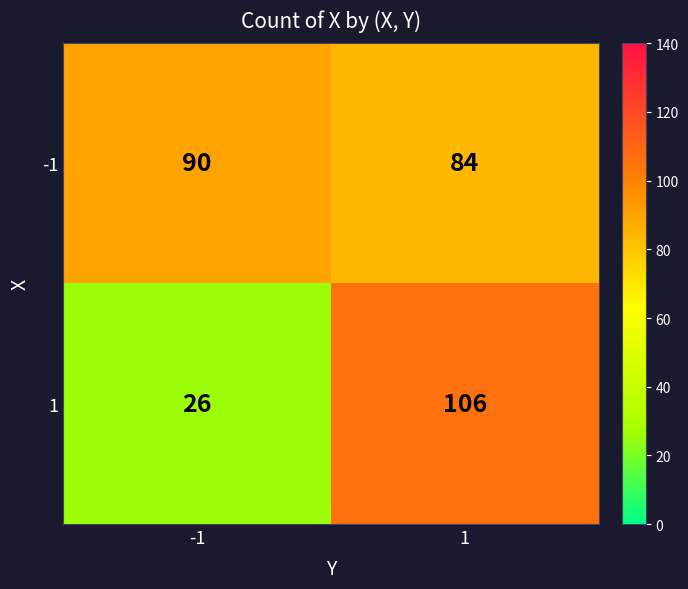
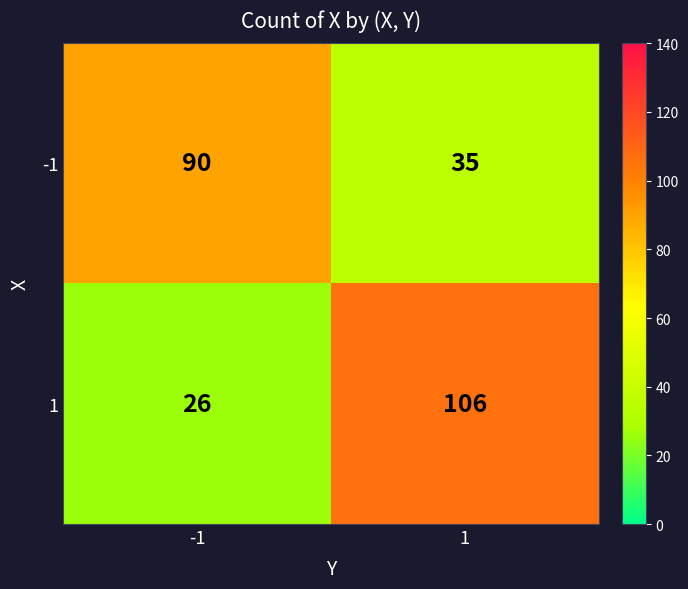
-1, 1: 84 -> 35
